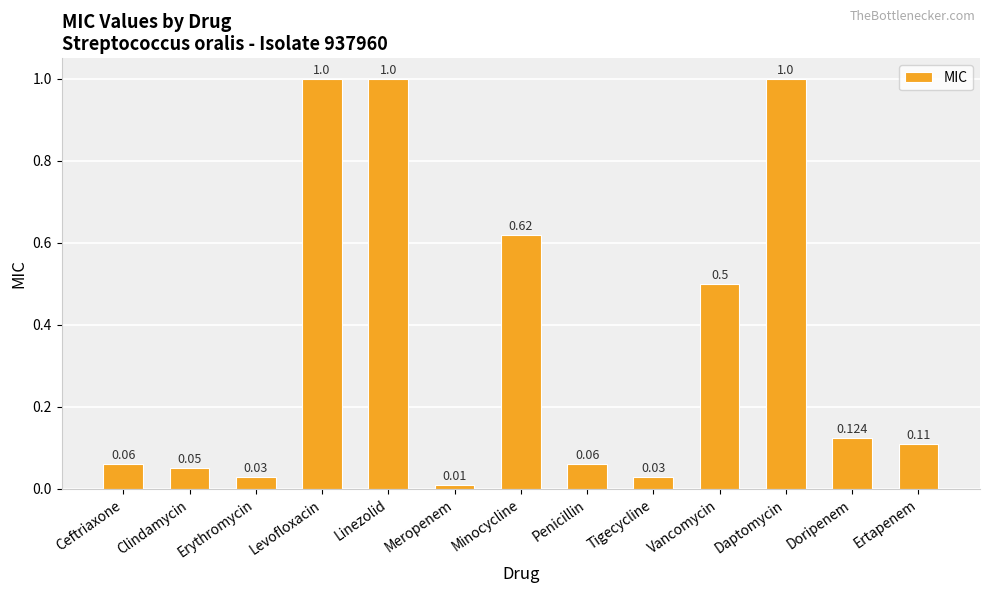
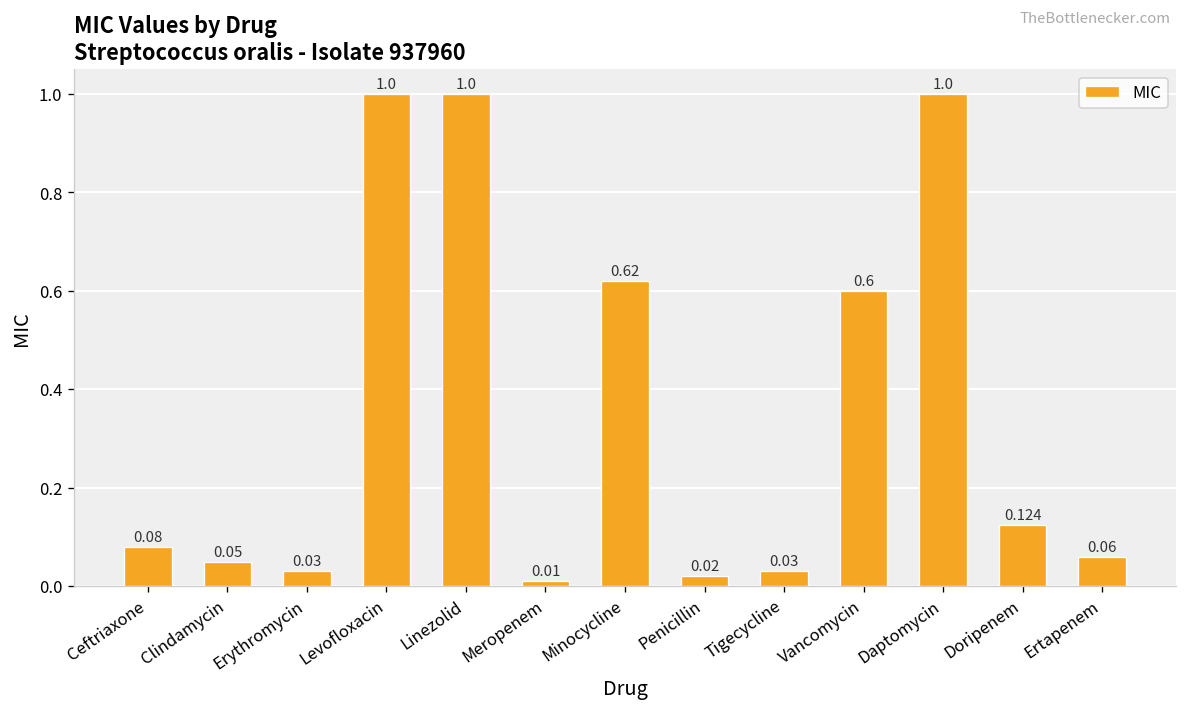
Ceftriaxone: 0.06 -> 0.08
Penicillin: 0.06 -> 0.02
Vancomycin: 0.5 -> 0.6
Ertapenem: 0.11 -> 0.06
